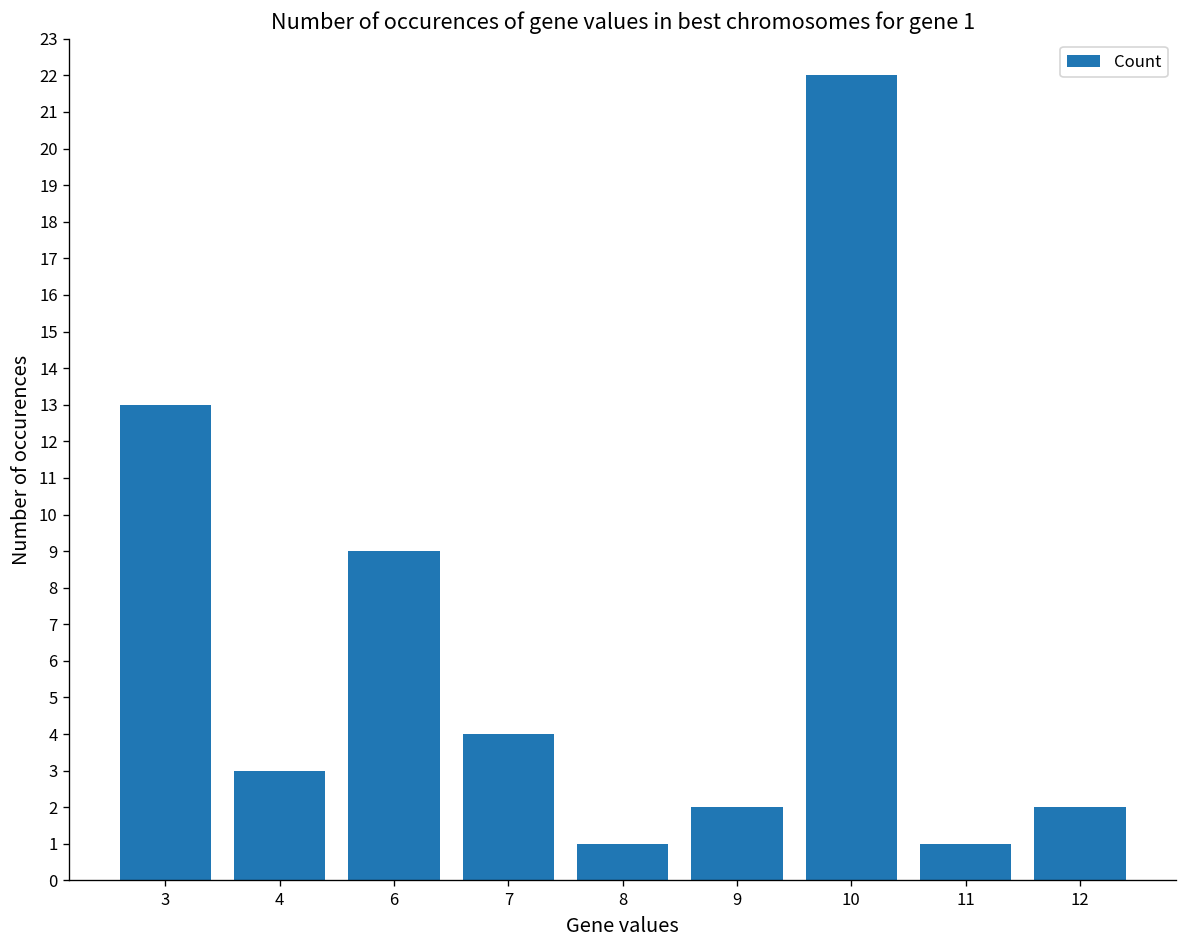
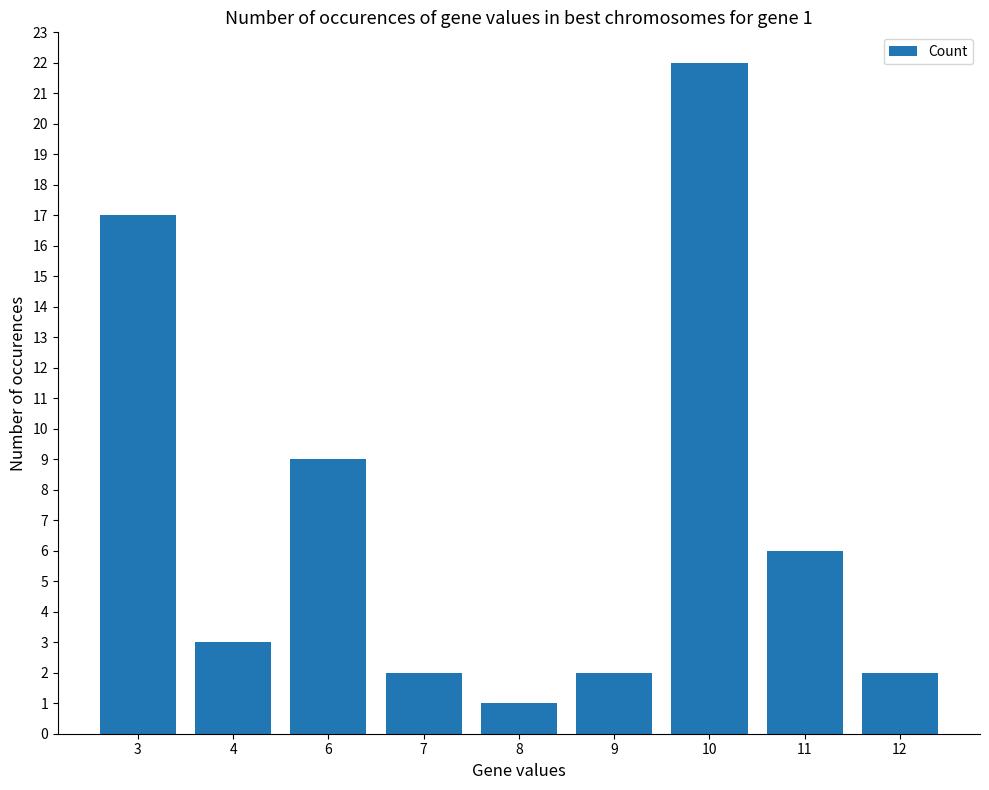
3: 13 -> 17
7: 4 -> 2
11: 1 -> 6
